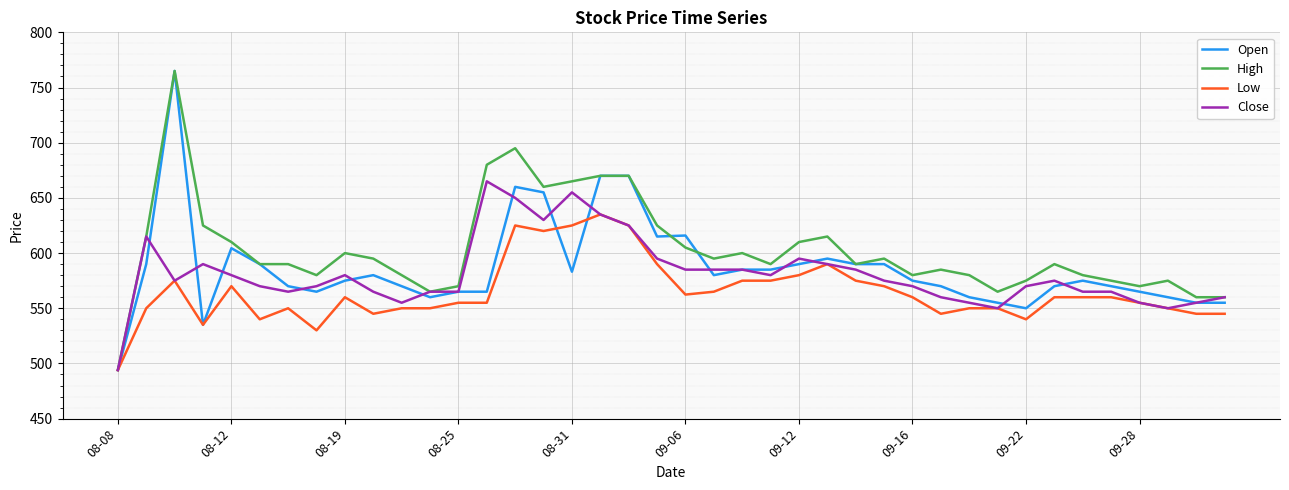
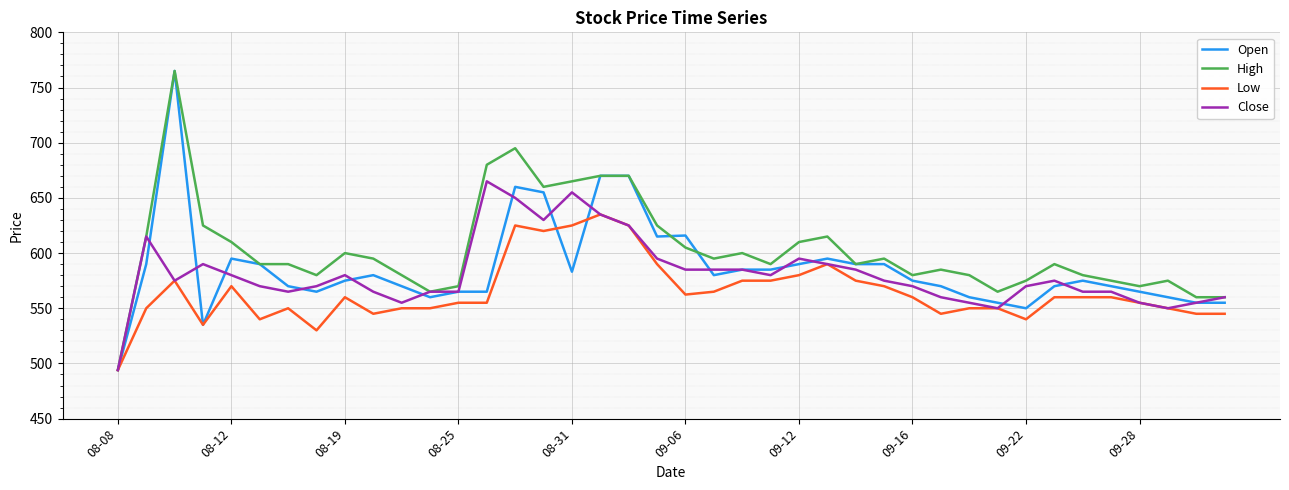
Open, 08-12: 604 -> 595
